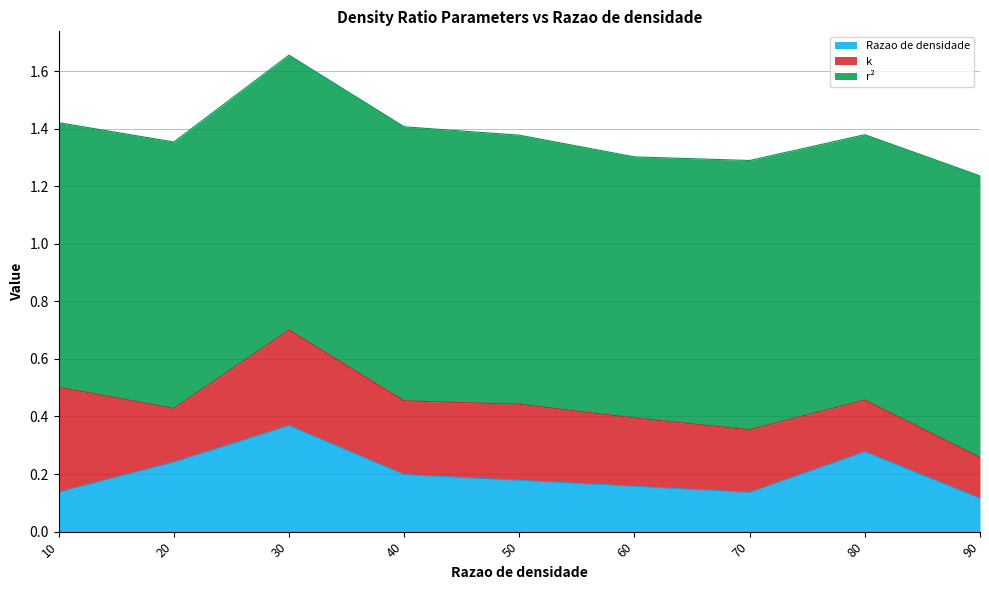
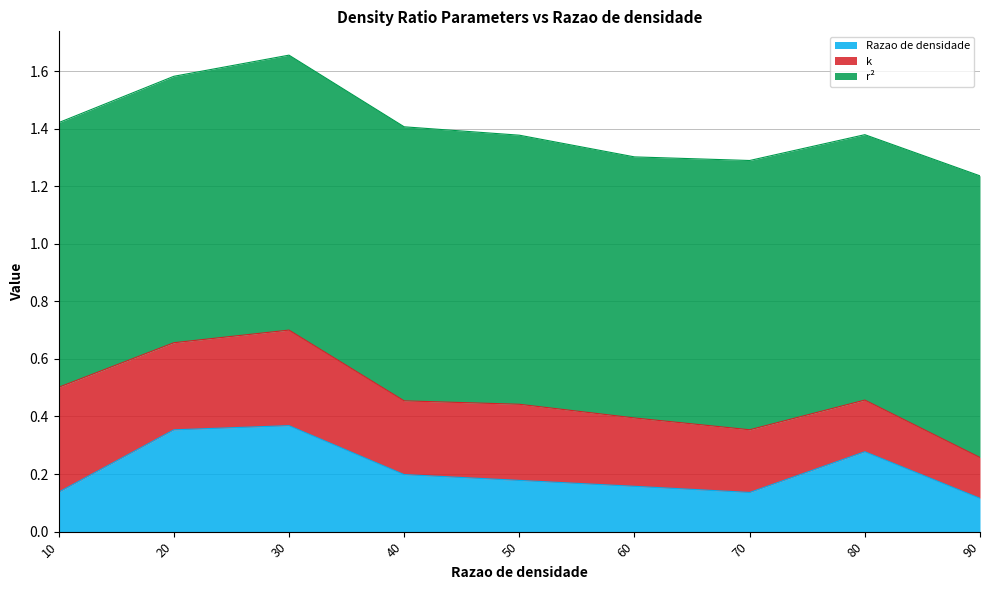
Razao de densidade, 20: 0.24 -> 0.35
k, 20: 0.19 -> 0.30
